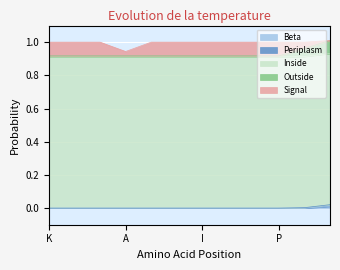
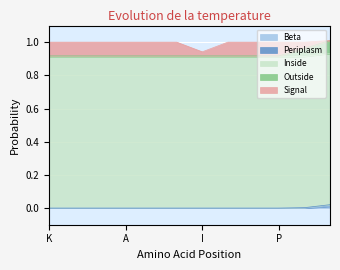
Signal, A: 0.03 -> 0.08
Signal, I: 0.08 -> 0.02
